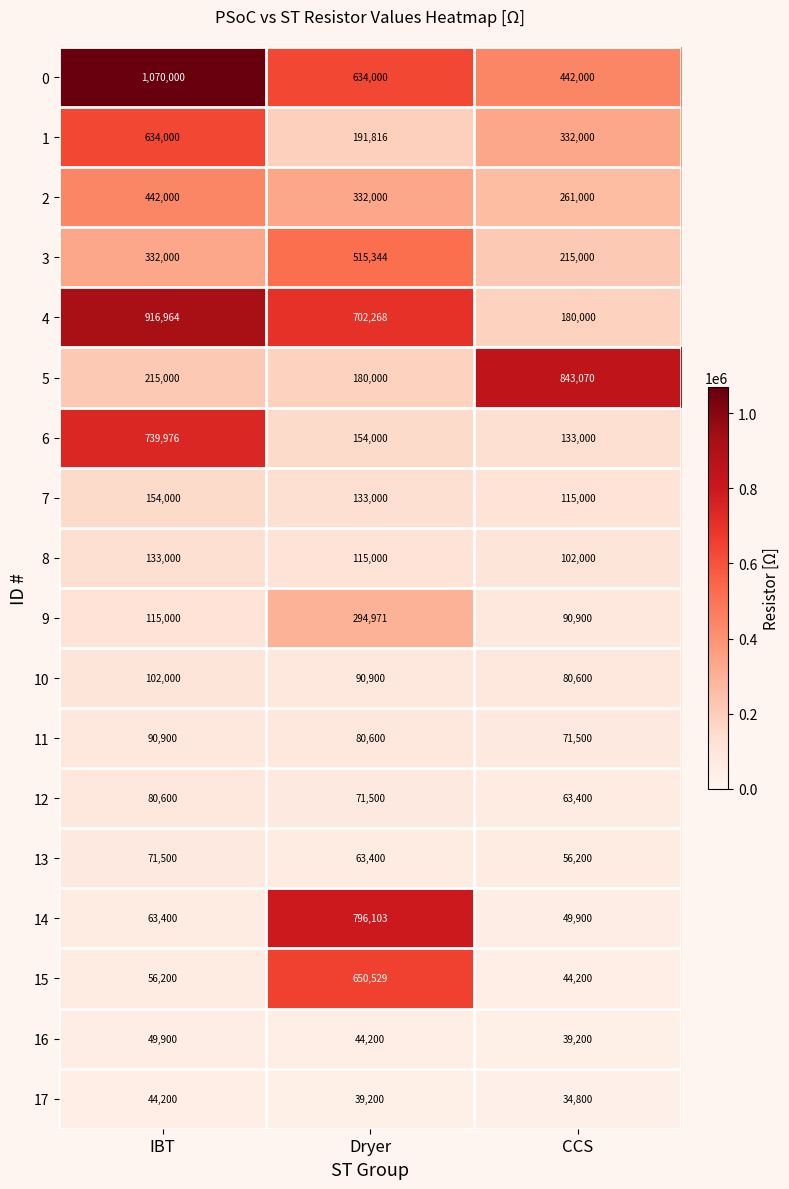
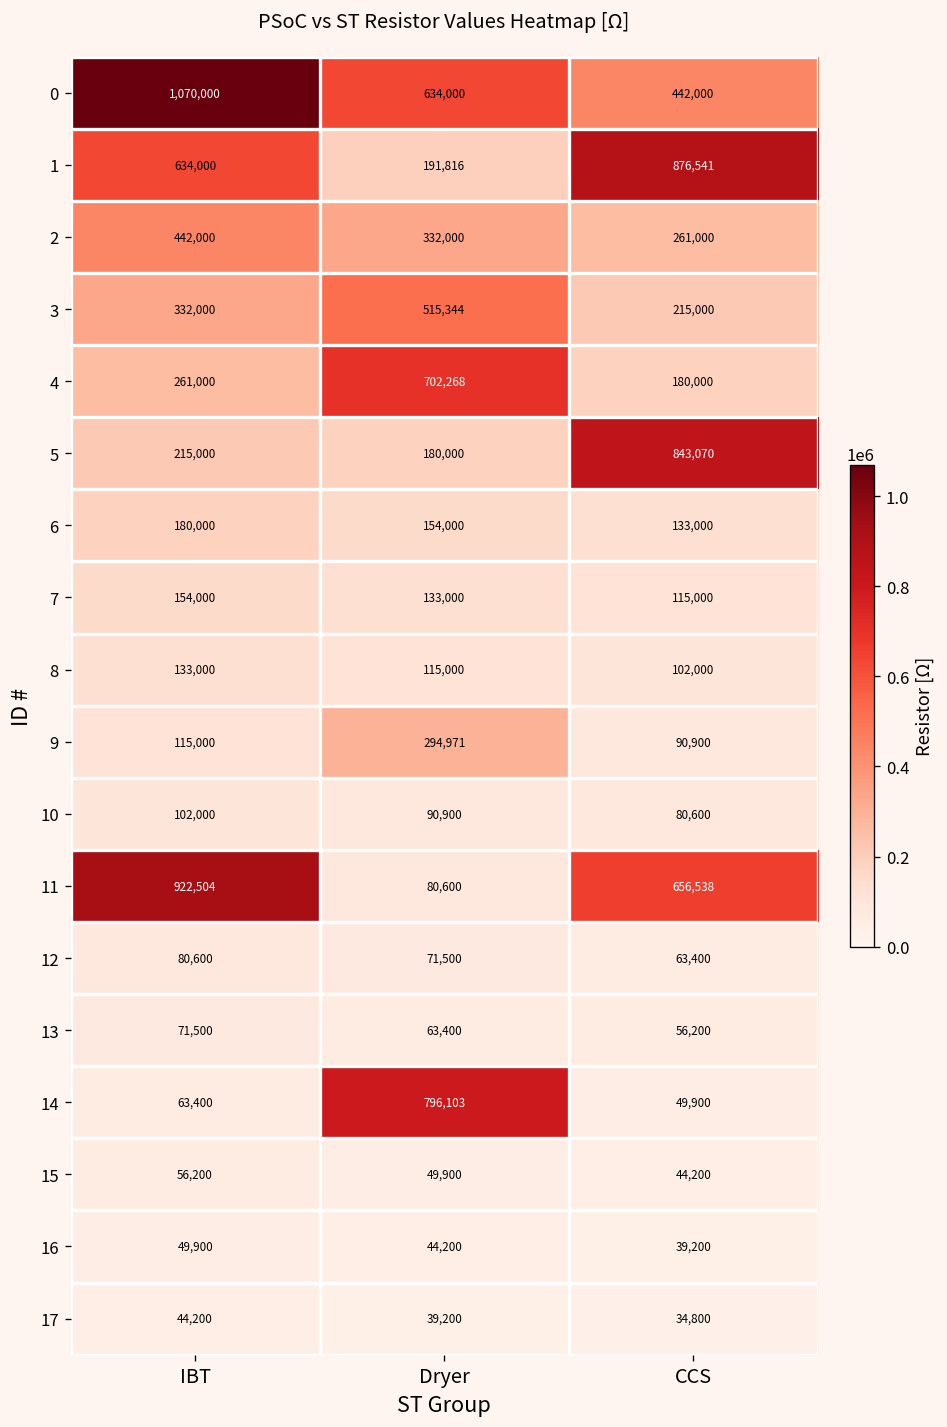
1, CCS: 332,000 -> 876,541
4, IBT: 916,964 -> 261,000
6, IBT: 739,976 -> 180,000
11, IBT: 90,900 -> 922,504
11, CCS: 71,500 -> 656,538
15, Dryer: 650,529 -> 49,900
